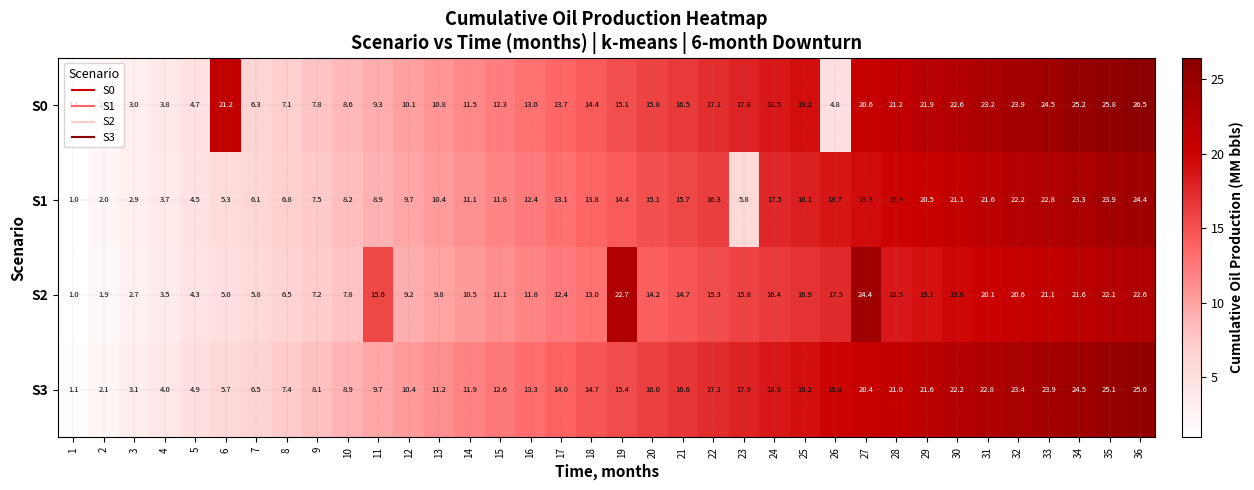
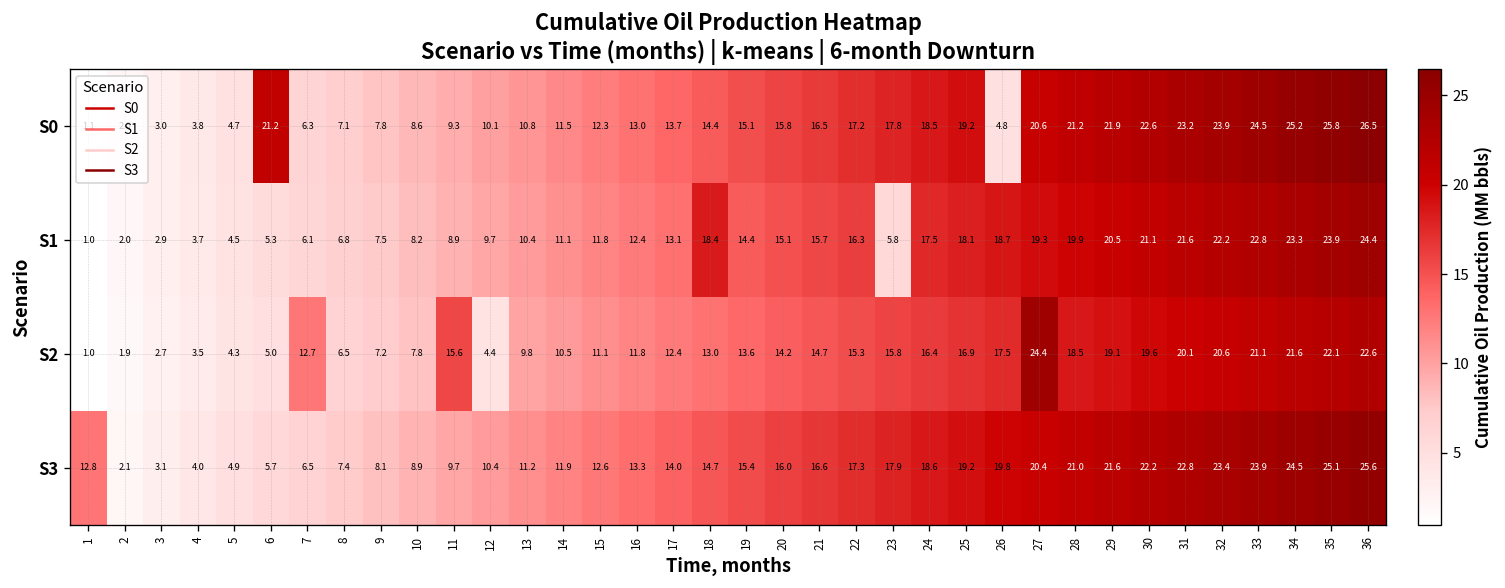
S1, 18: 13.8 -> 18.4
S2, 7: 5.8 -> 12.7
S2, 12: 9.2 -> 4.4
S2, 19: 22.7 -> 13.6
S3, 1: 1.1 -> 12.8
